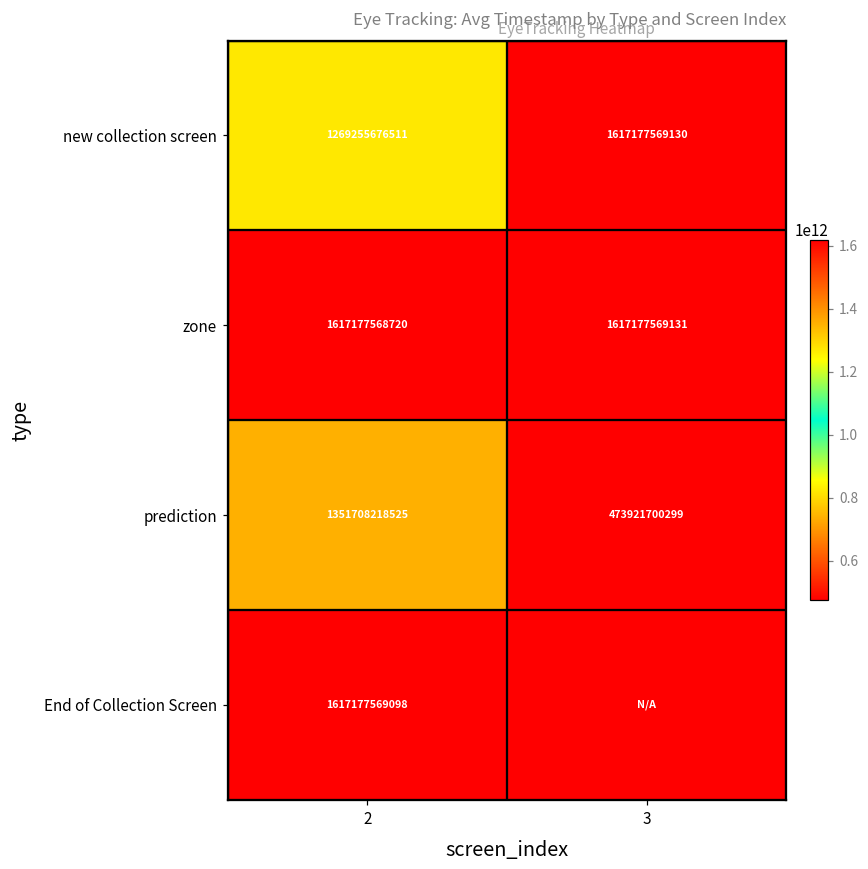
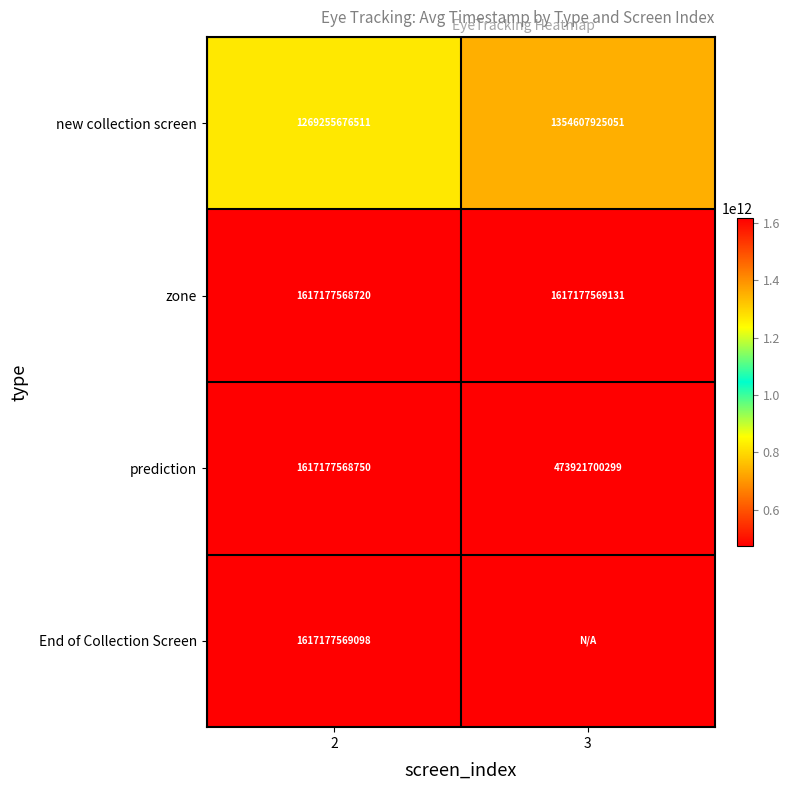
new collection screen, 3: 1617177569130 -> 1354607925051
prediction, 2: 1351708218525 -> 1617177568750
